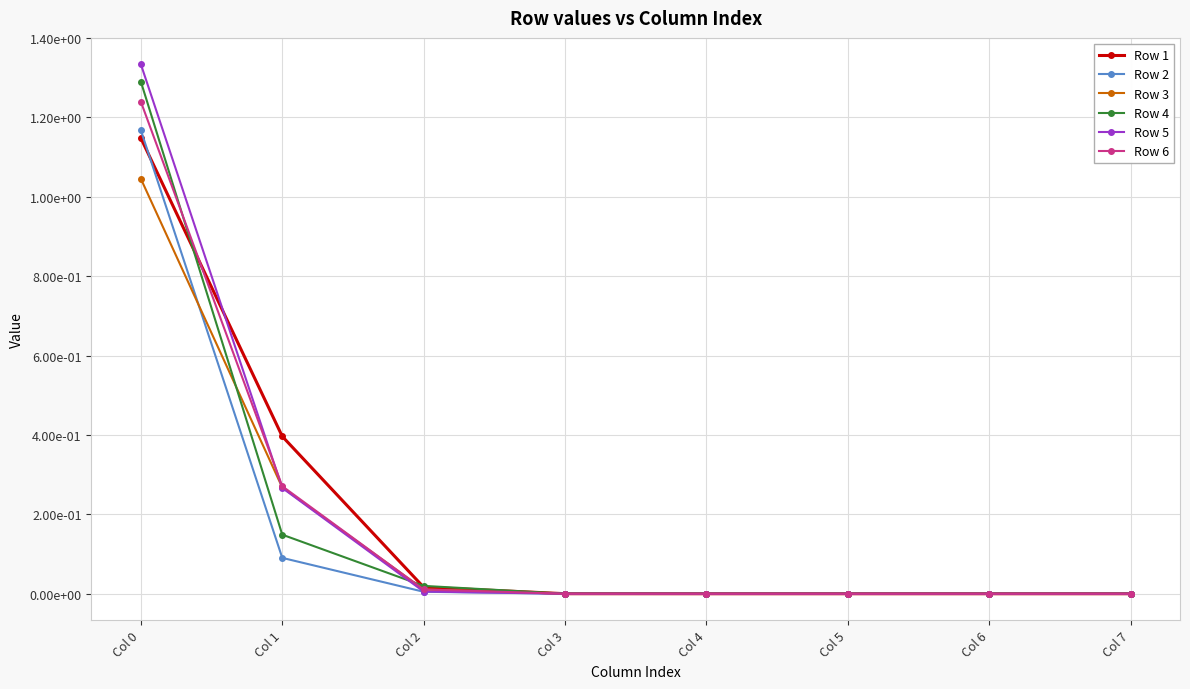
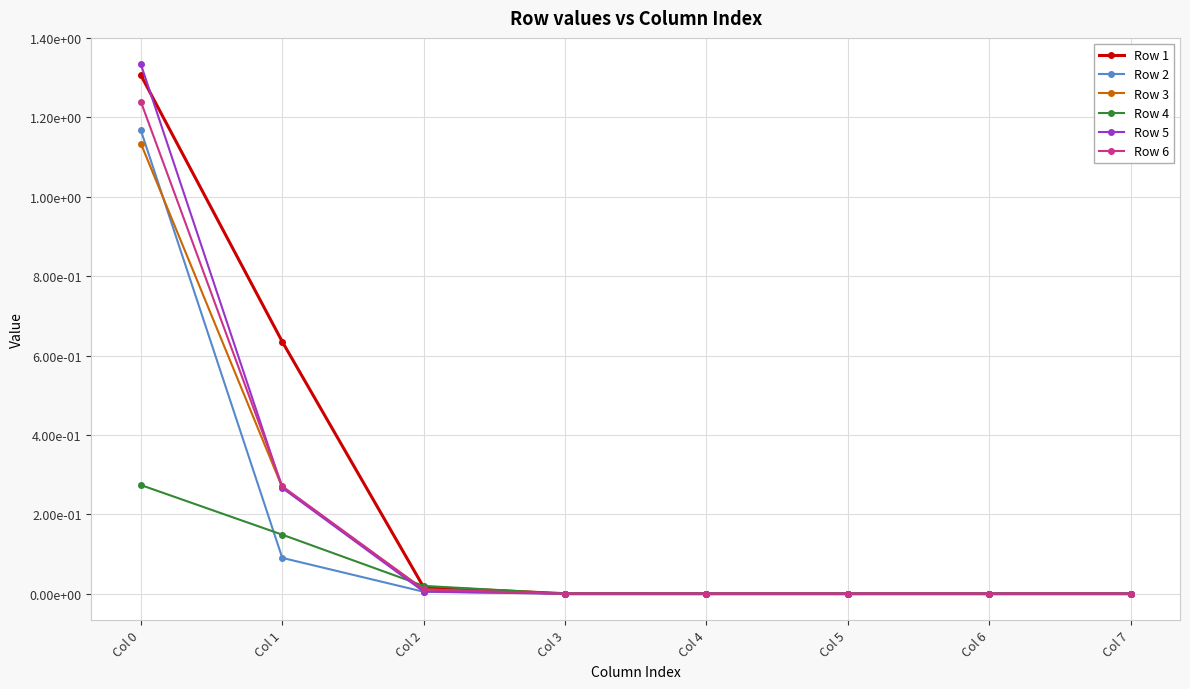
Row 1, Col 0: 1.15 -> 1.31
Row 3, Col 0: 1.05 -> 1.13
Row 4, Col 0: 1.29 -> 0.27
Row 1, Col 1: 0.40 -> 0.63
